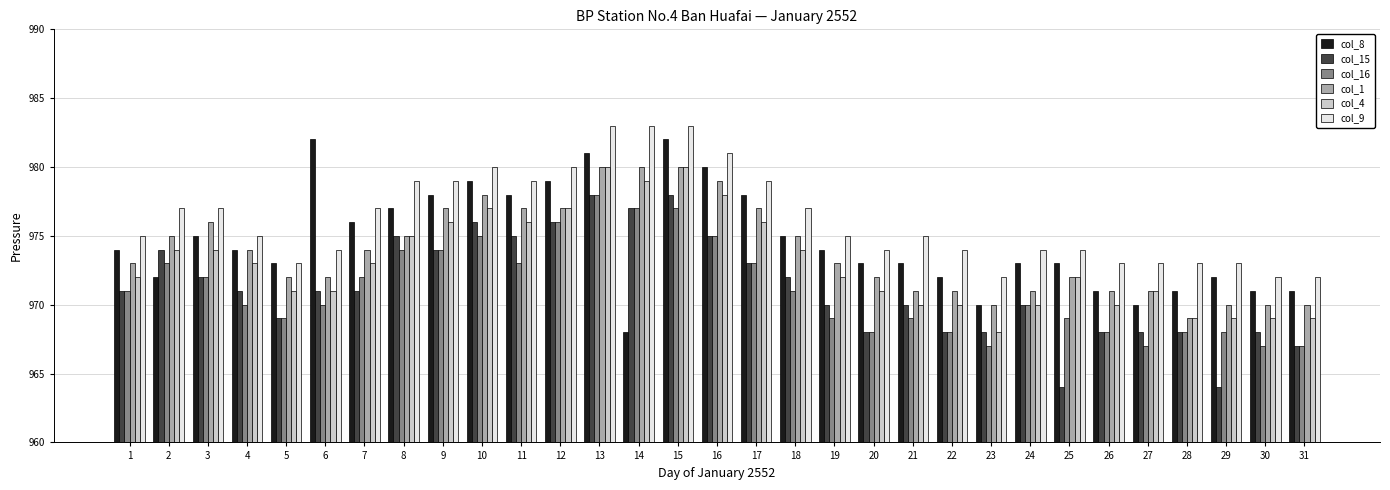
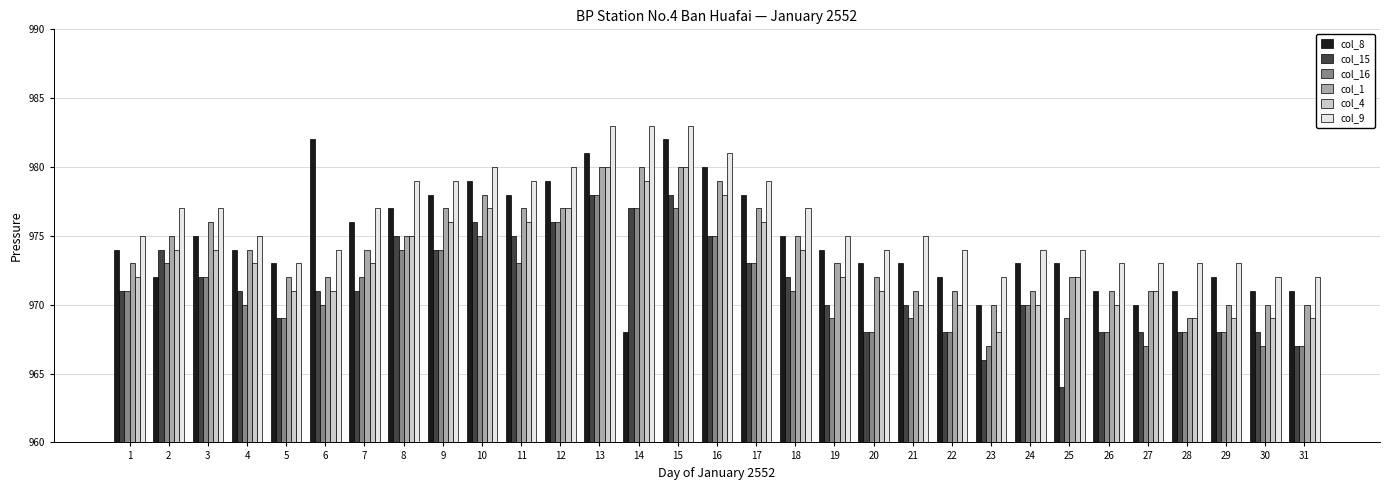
col_15, 23: 968 -> 966
col_15, 29: 964 -> 968
